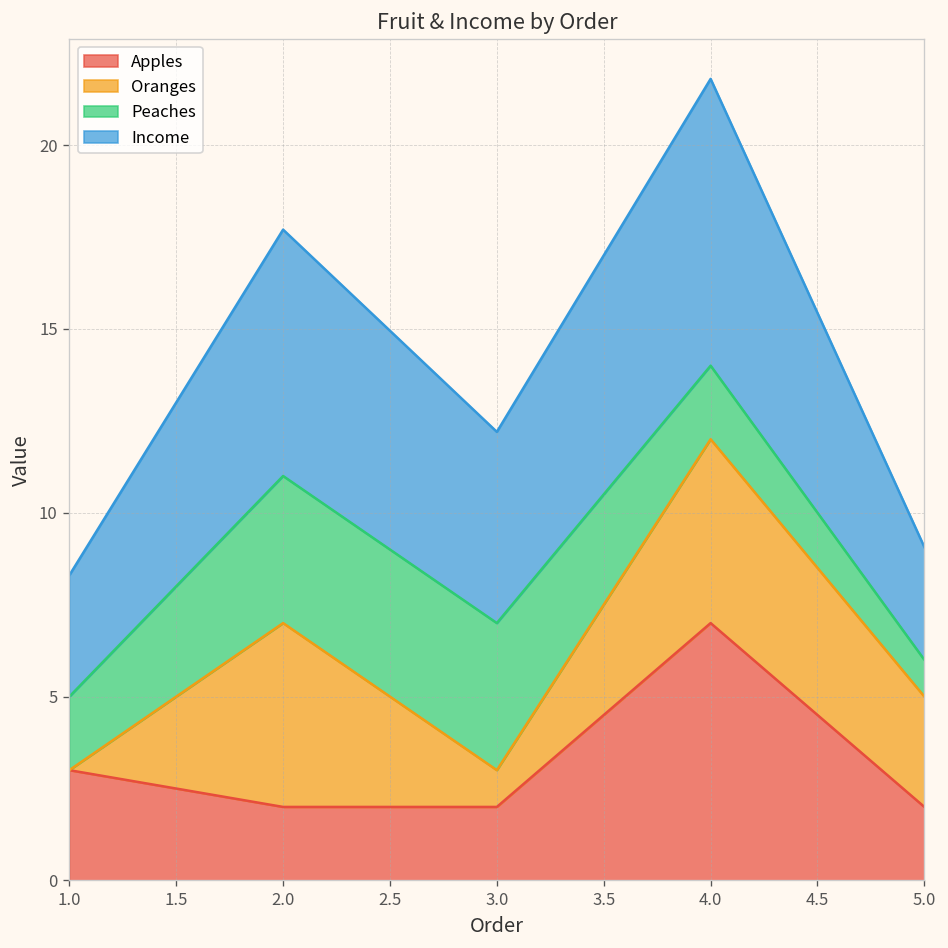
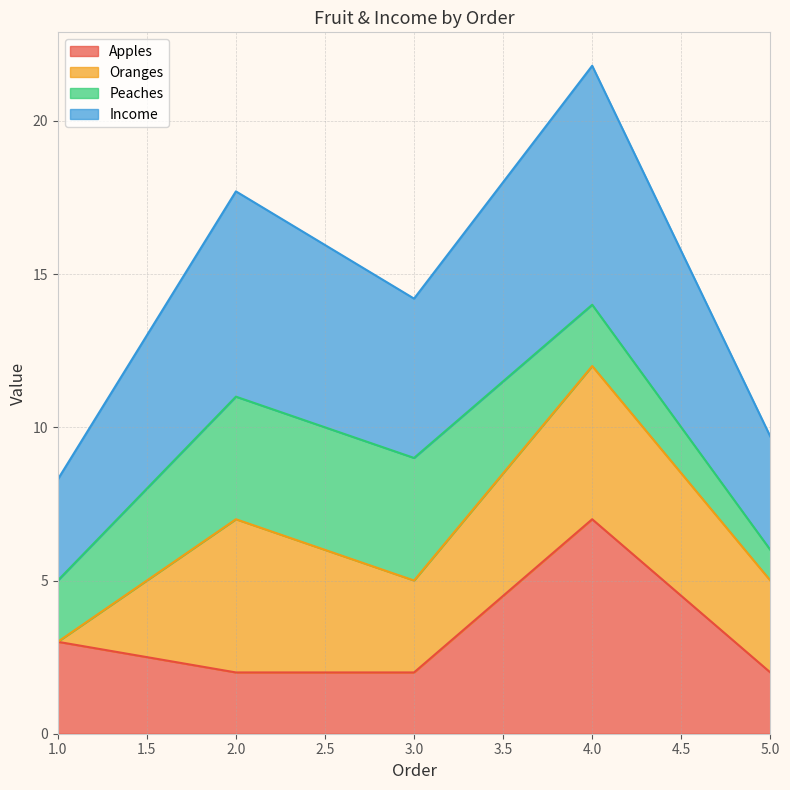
Oranges, 3.0: 1 -> 3
Income, 5.0: 3.1 -> 3.7
